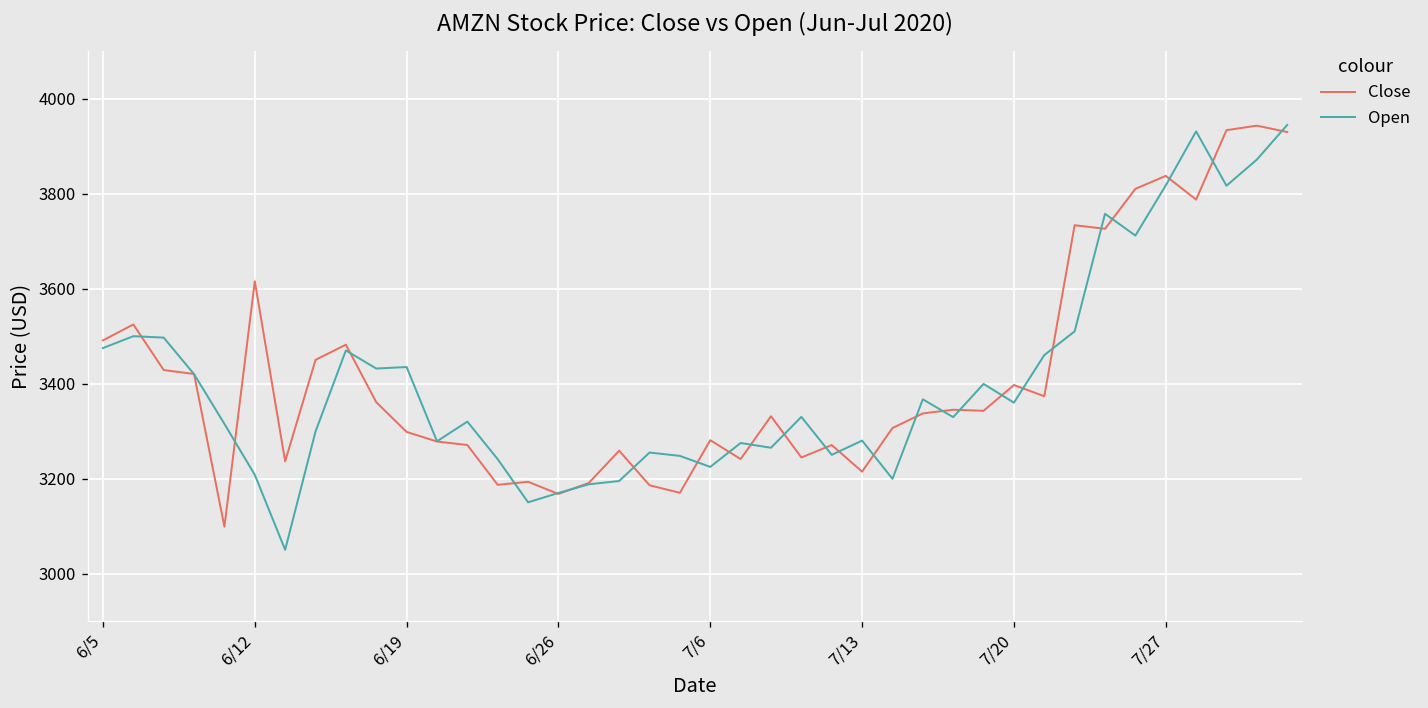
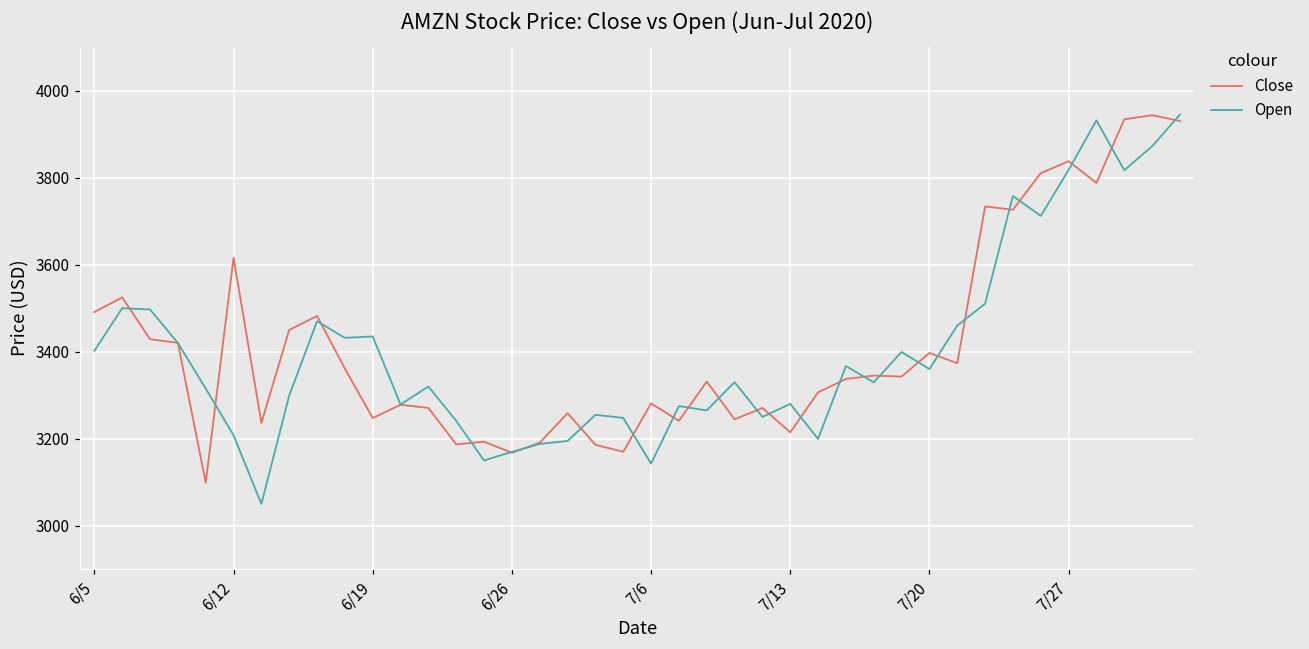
Open, 6/5: 3480 -> 3400
Close, 6/19: 3300 -> 3250
Open, 7/6: 3220 -> 3140
